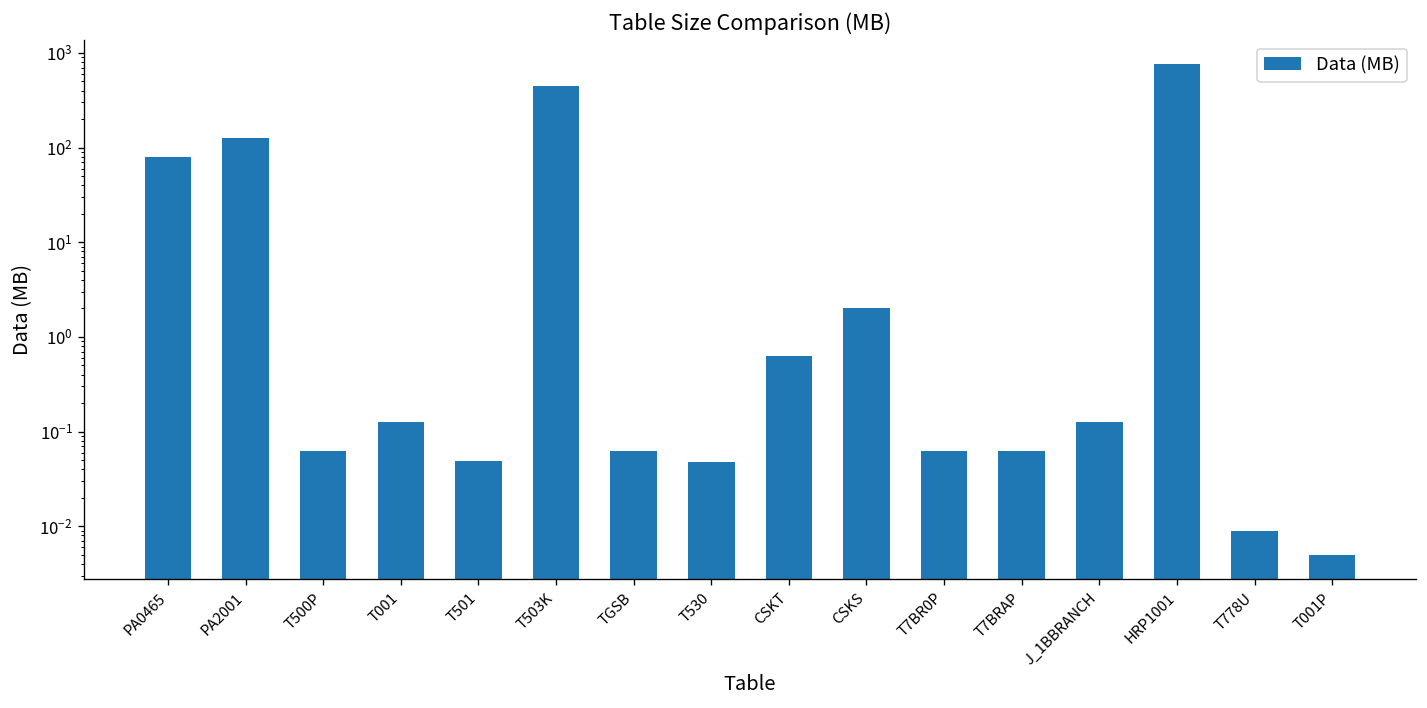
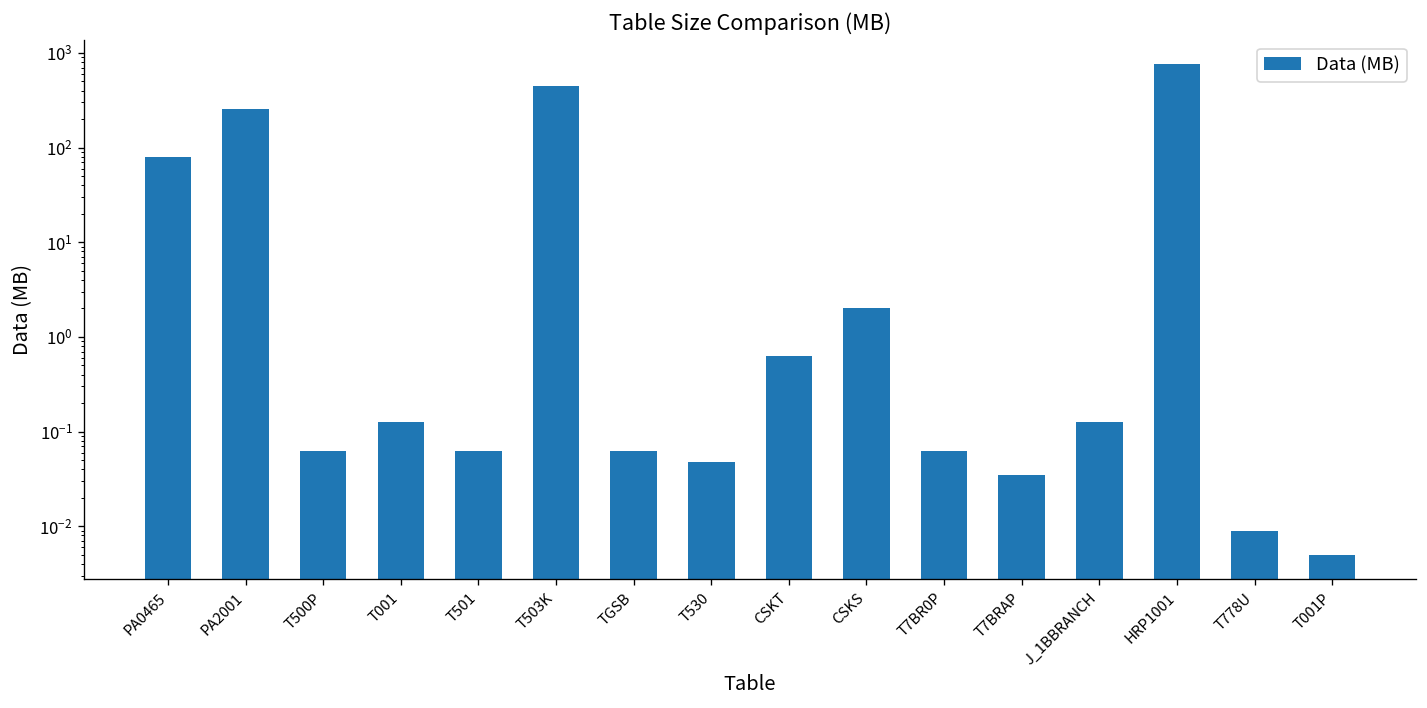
PA2001: 130 -> 260
T501: 0.05 -> 0.06
T7BRAP: 0.06 -> 0.04
